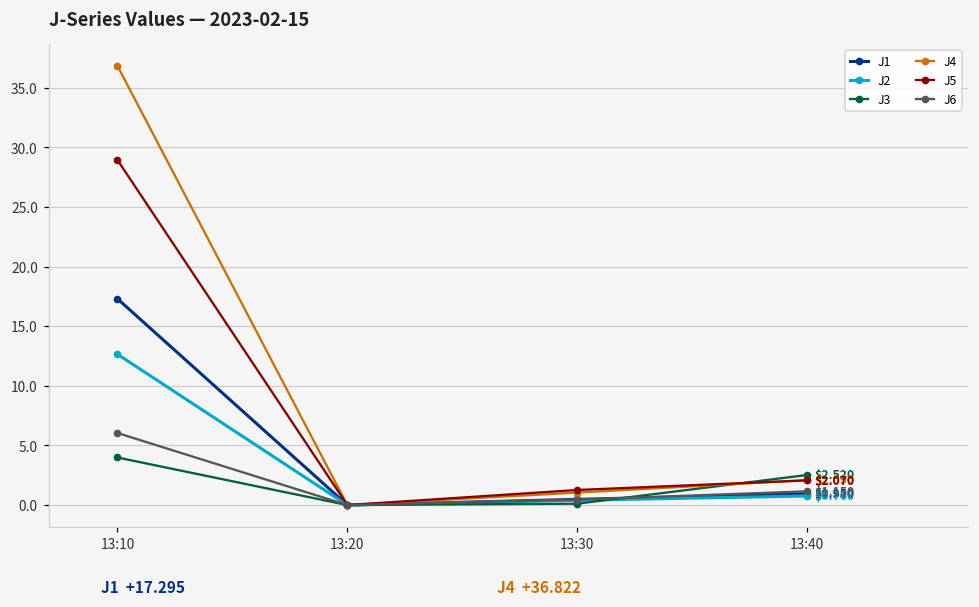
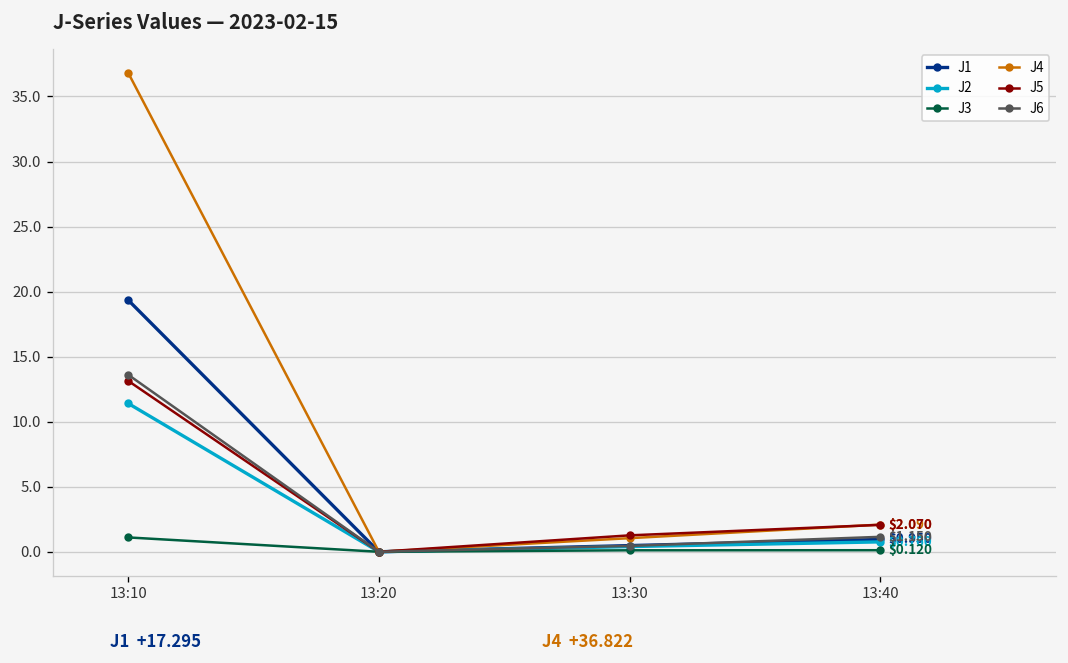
J1, 13:10: 17.3 -> 19.3
J2, 13:10: 12.6 -> 11.4
J3, 13:10: 4.0 -> 1.1
J5, 13:10: 28.9 -> 13.1
J6, 13:10: 6.0 -> 13.6
J3, 13:40: $2.520 -> $0.120
